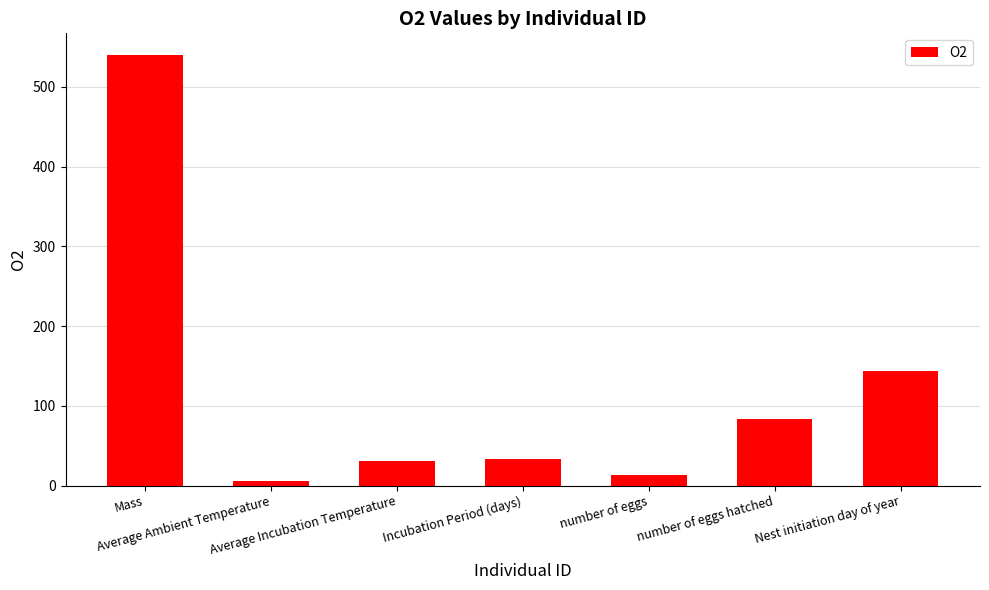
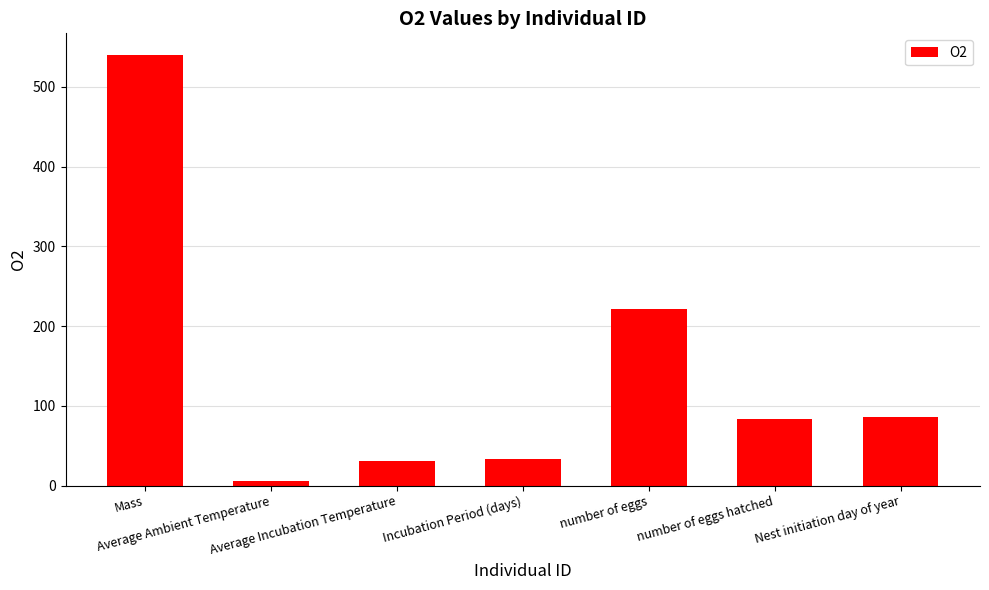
number of eggs: 10 -> 220
Nest initiation day of year: 140 -> 90
